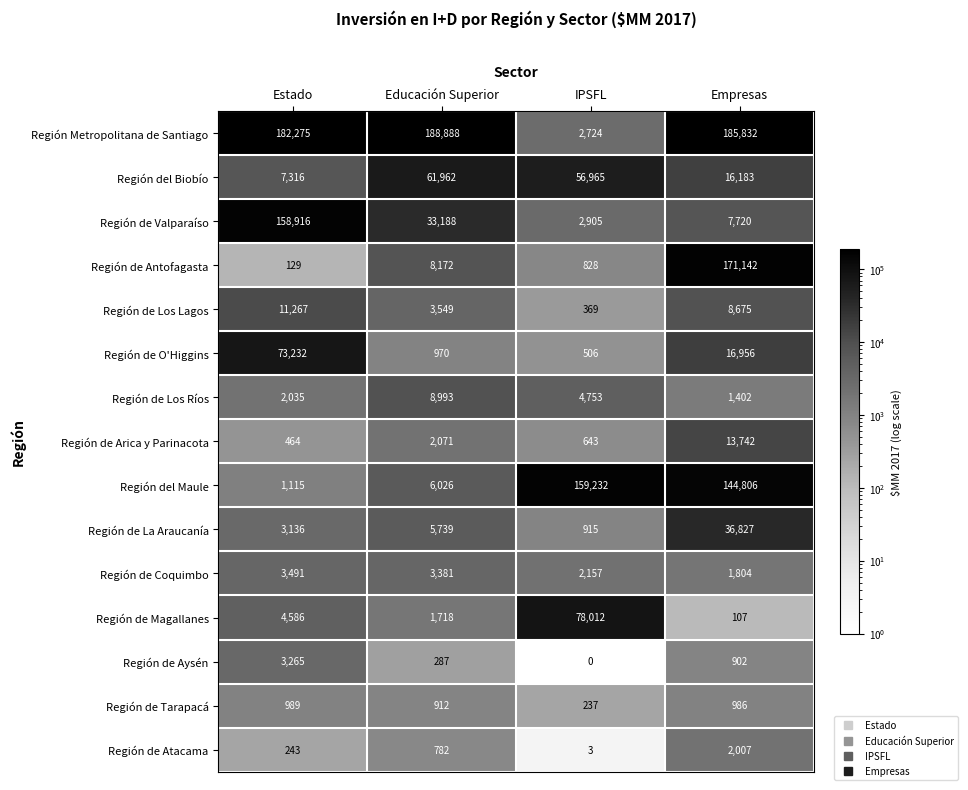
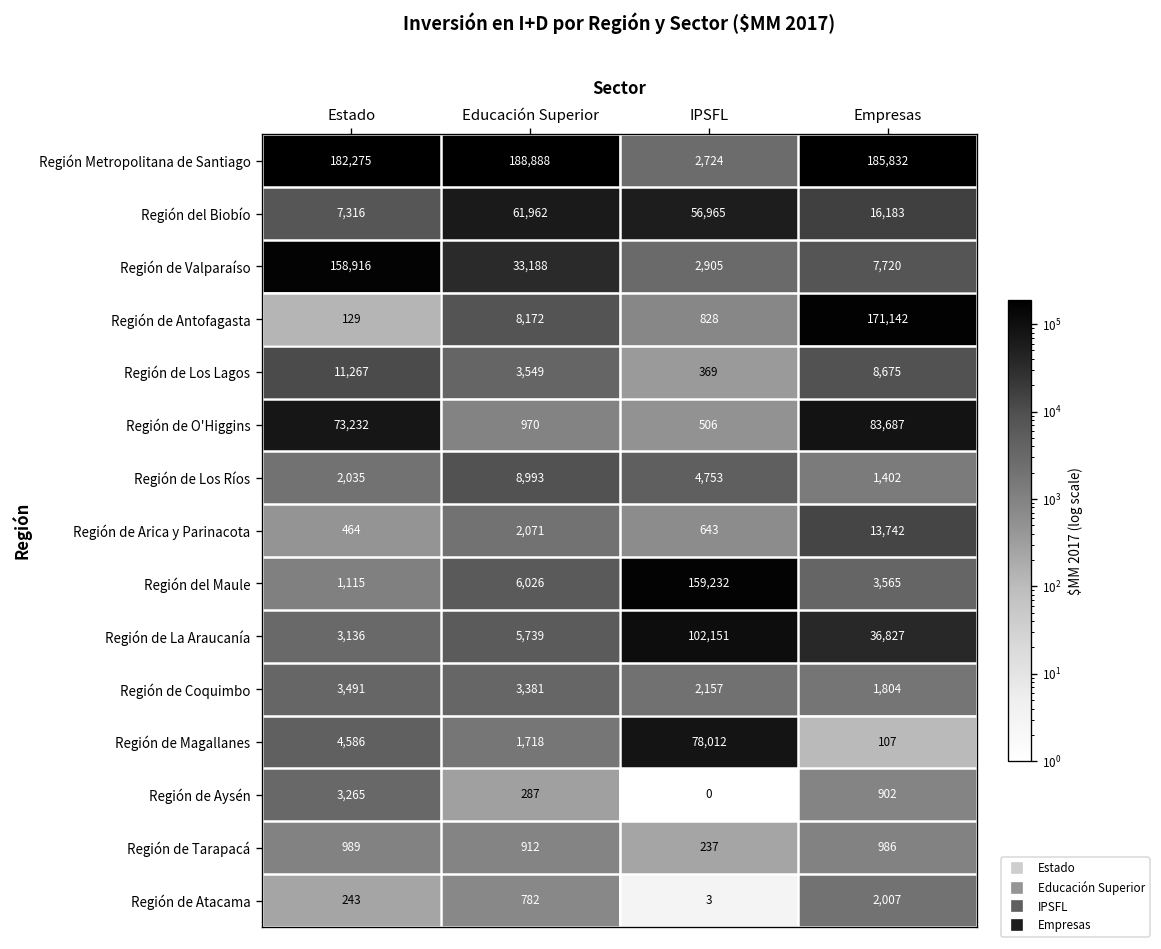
Región de O'Higgins, Empresas: 16,956 -> 83,687
Región del Maule, Empresas: 144,806 -> 3,565
Región de La Araucanía, IPSFL: 915 -> 102,151
